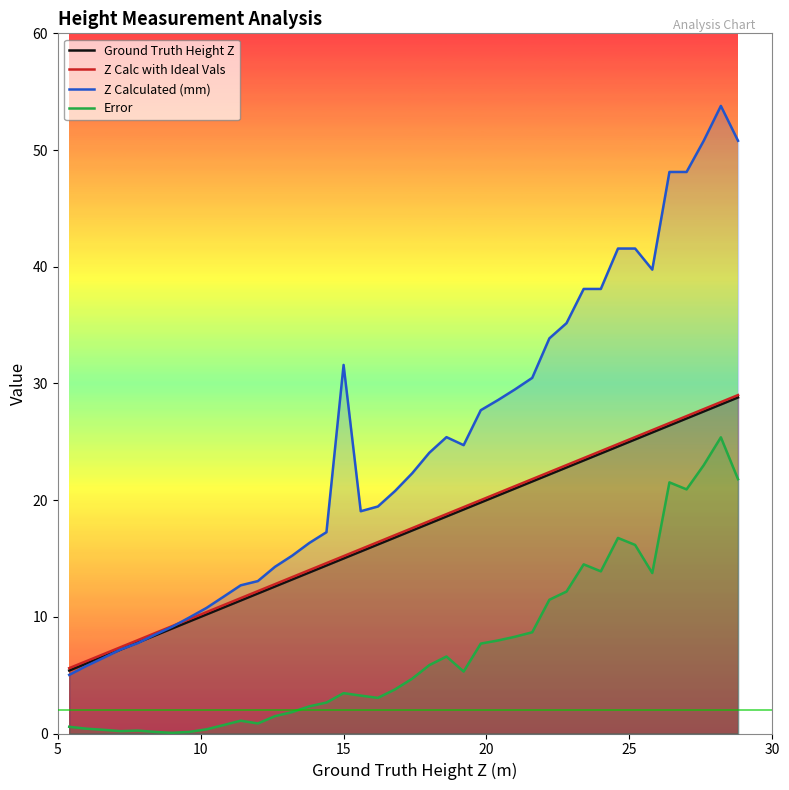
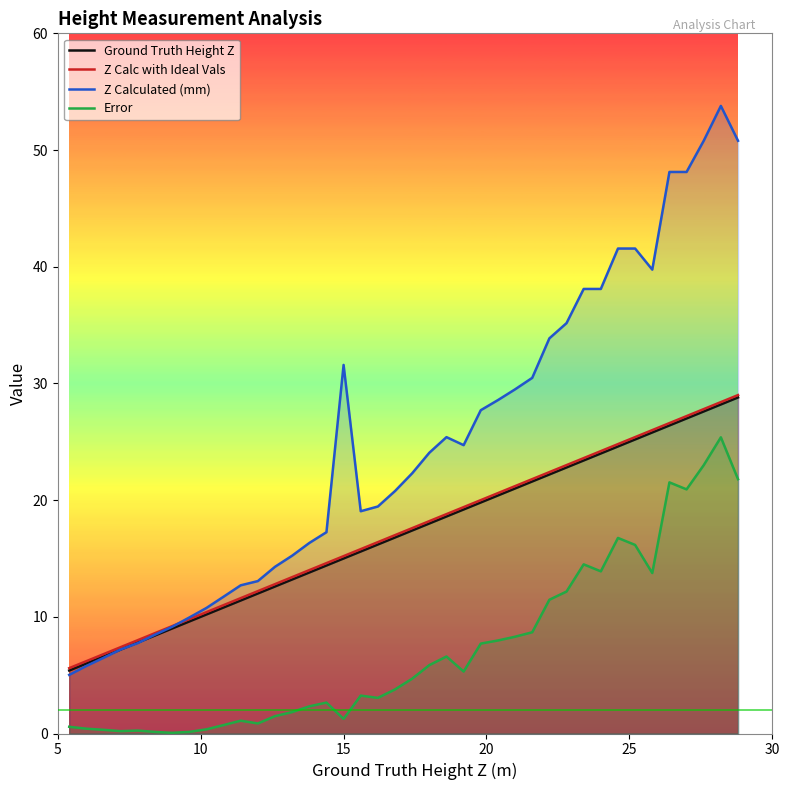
Error, 15: 3.5 -> 1.3
